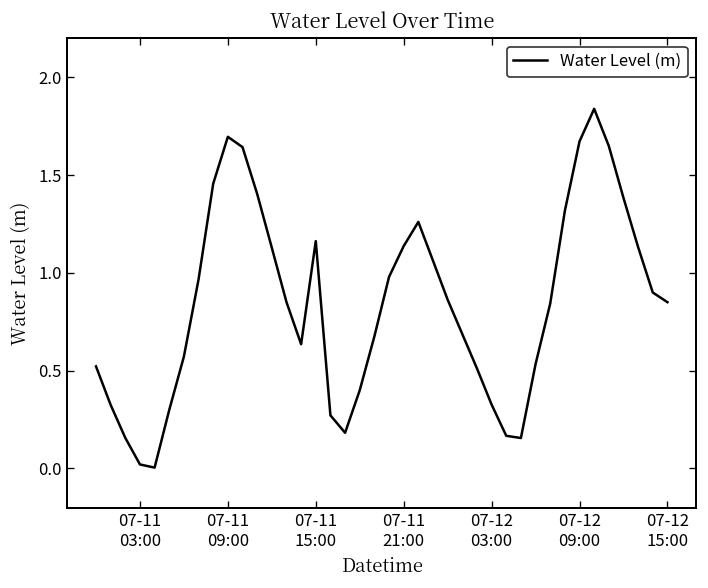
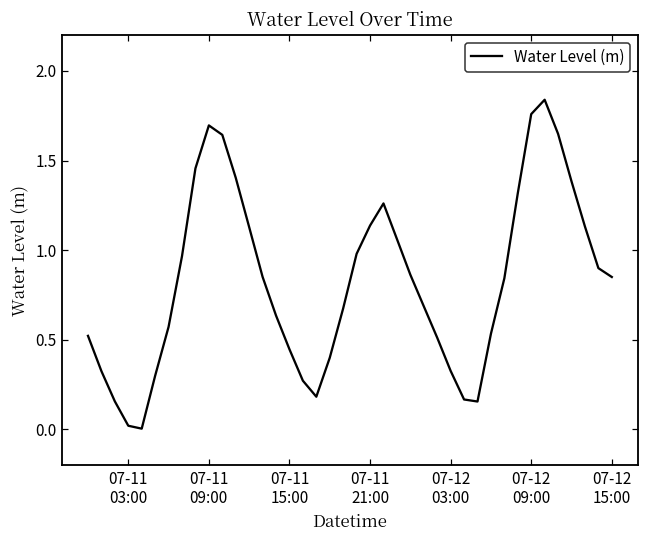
07-11 15:00: 1.16 -> 0.45
07-12 09:00: 1.67 -> 1.76
